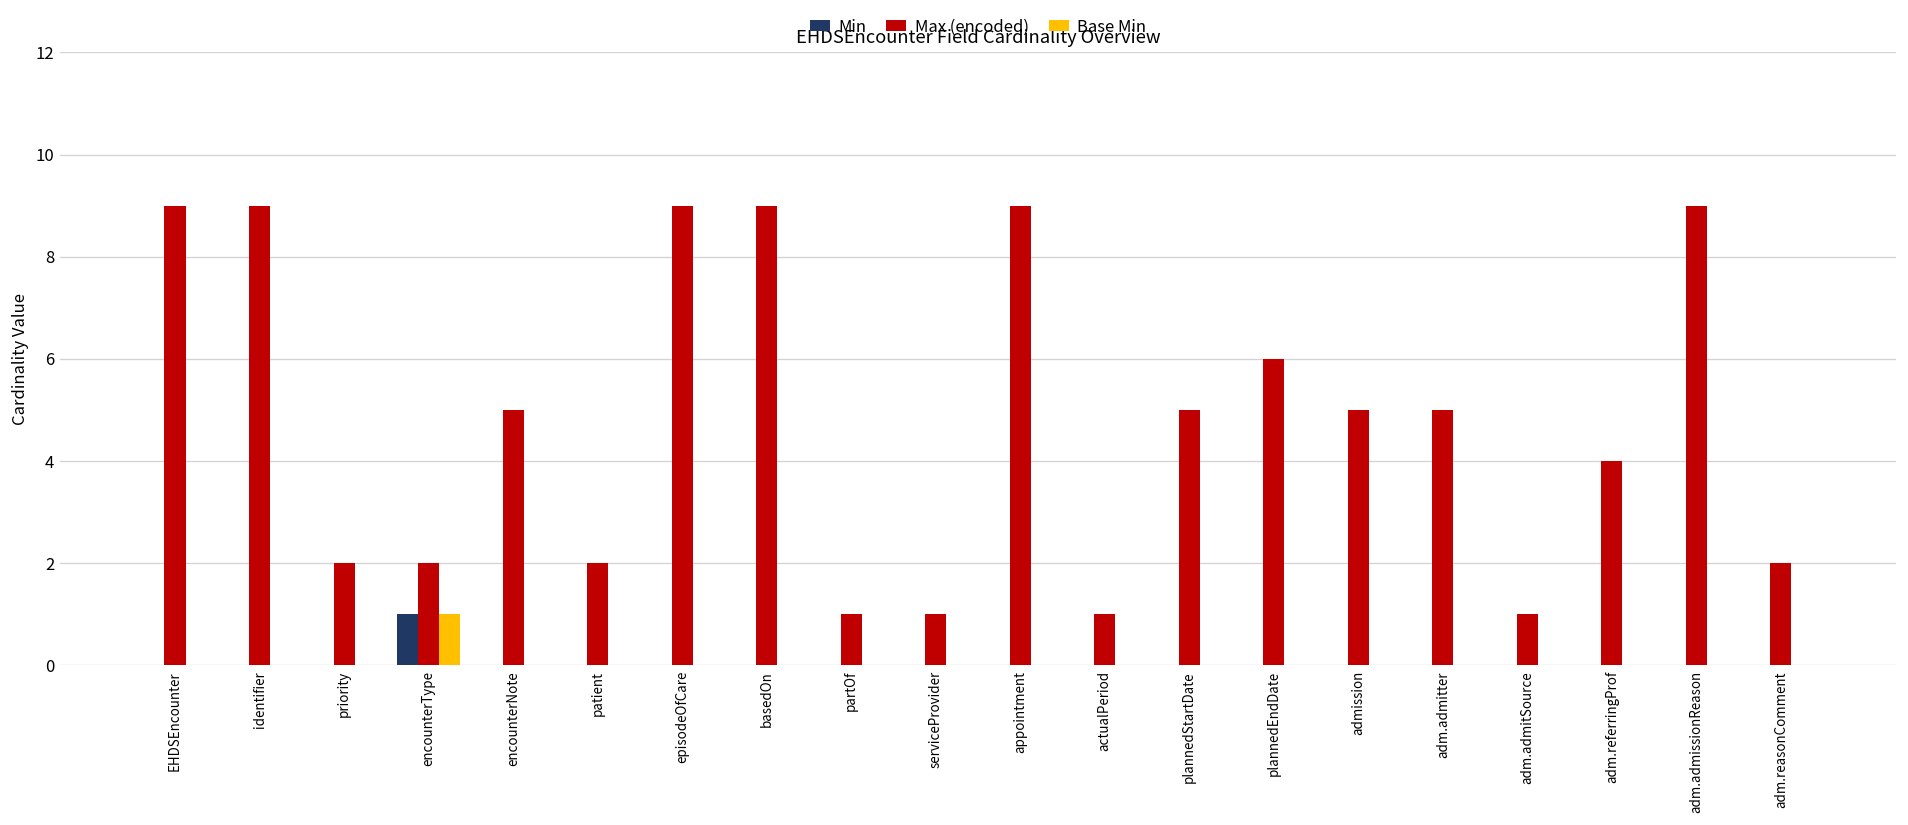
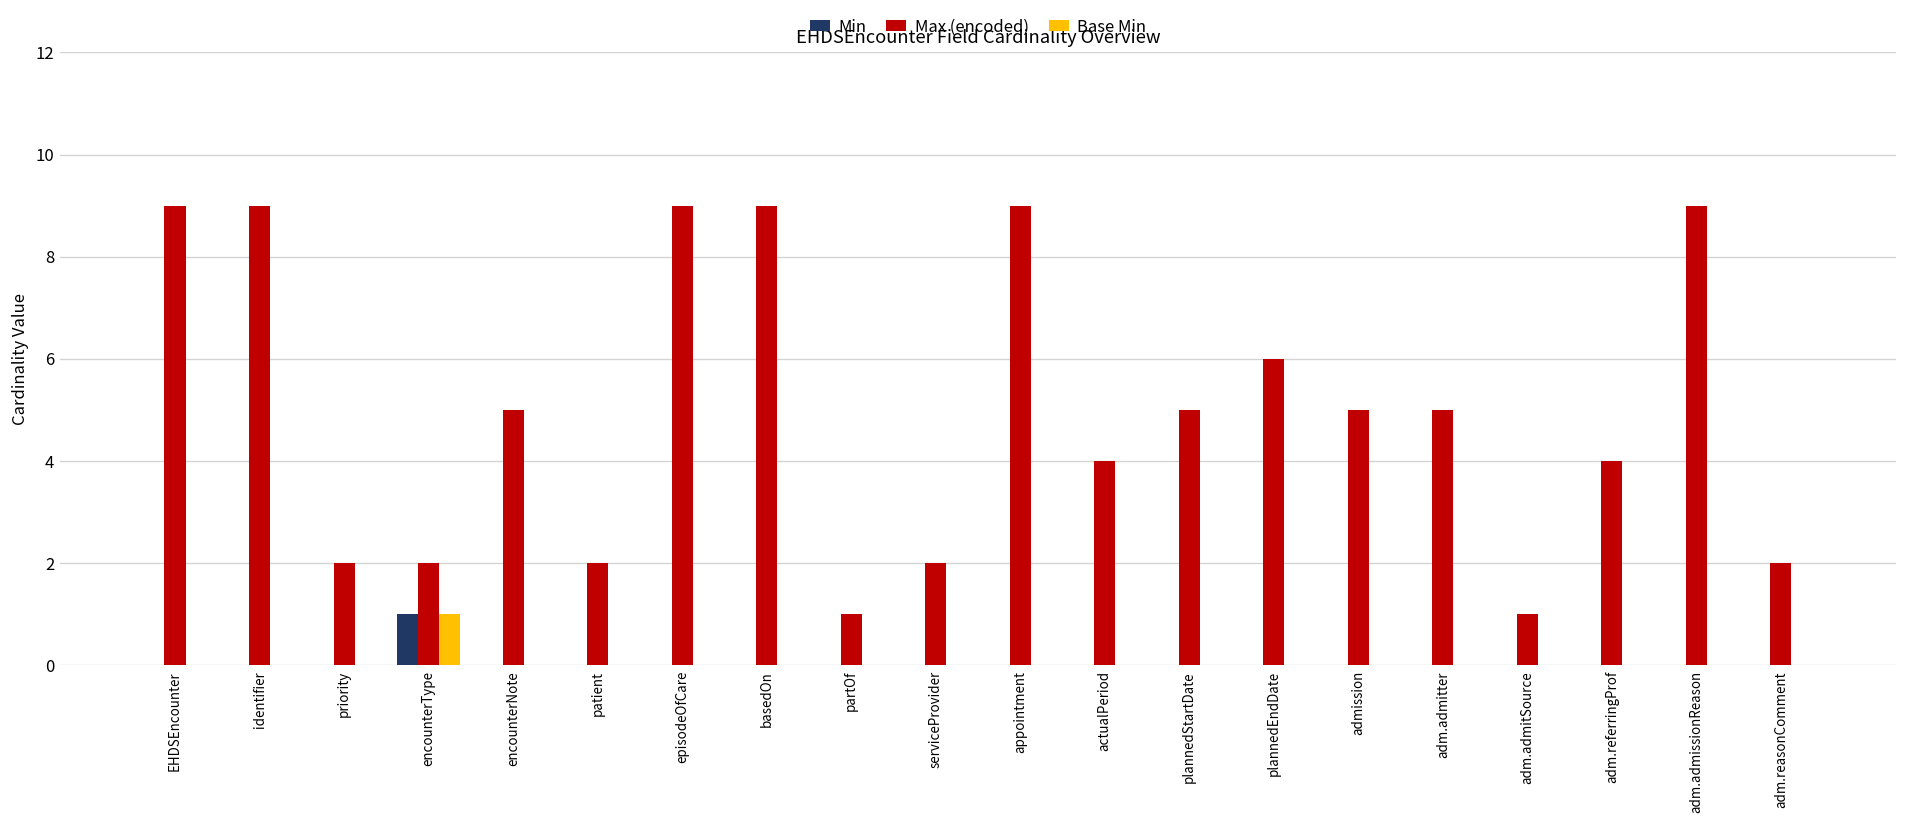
Max (encoded), serviceProvider: 1 -> 2
Max (encoded), actualPeriod: 1 -> 4
